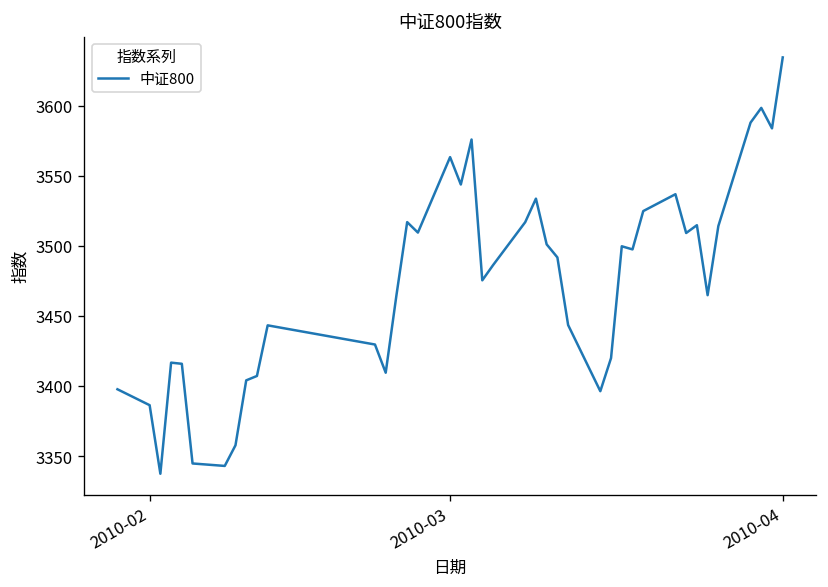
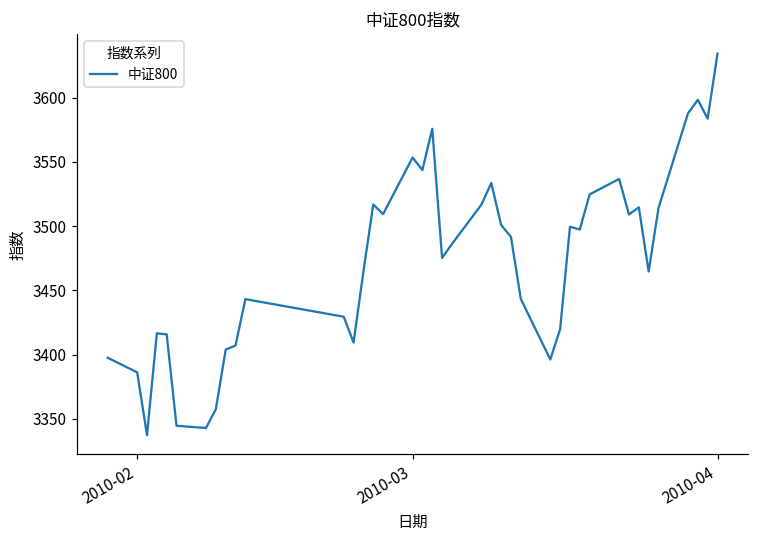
2010-03: 3563 -> 3553
